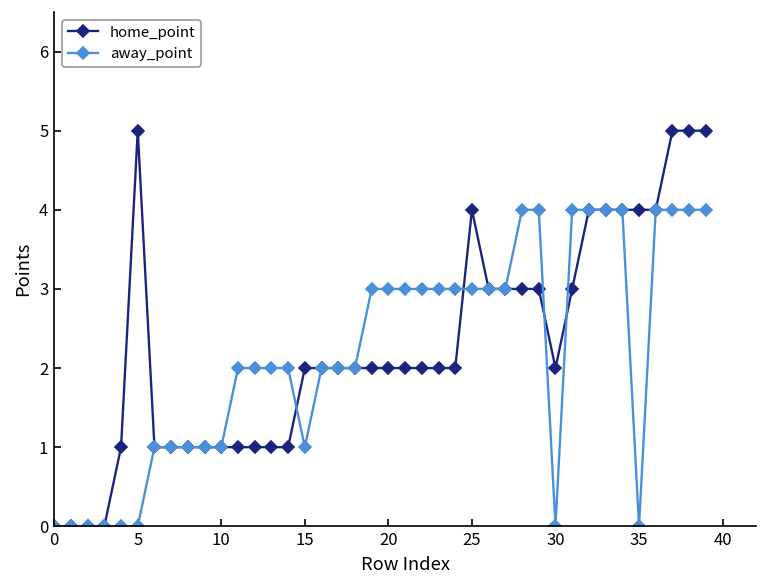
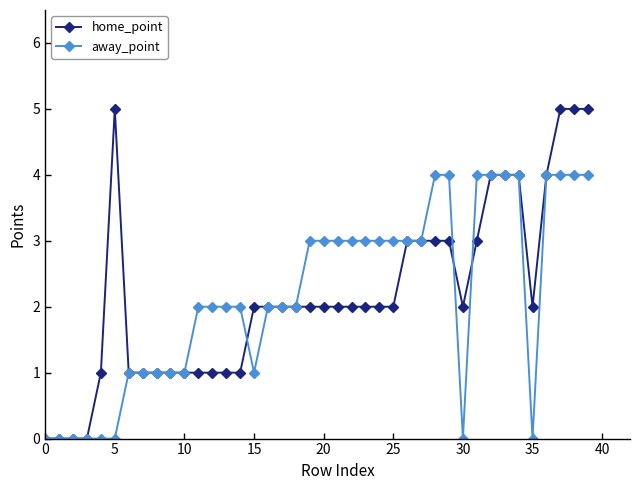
home_point, 25: 4 -> 2
home_point, 35: 4 -> 2
